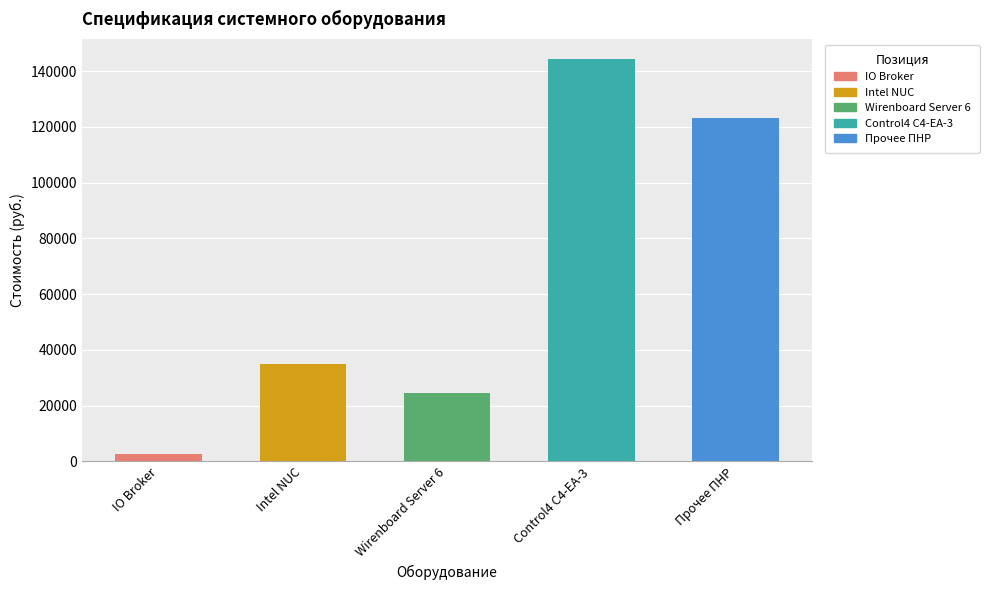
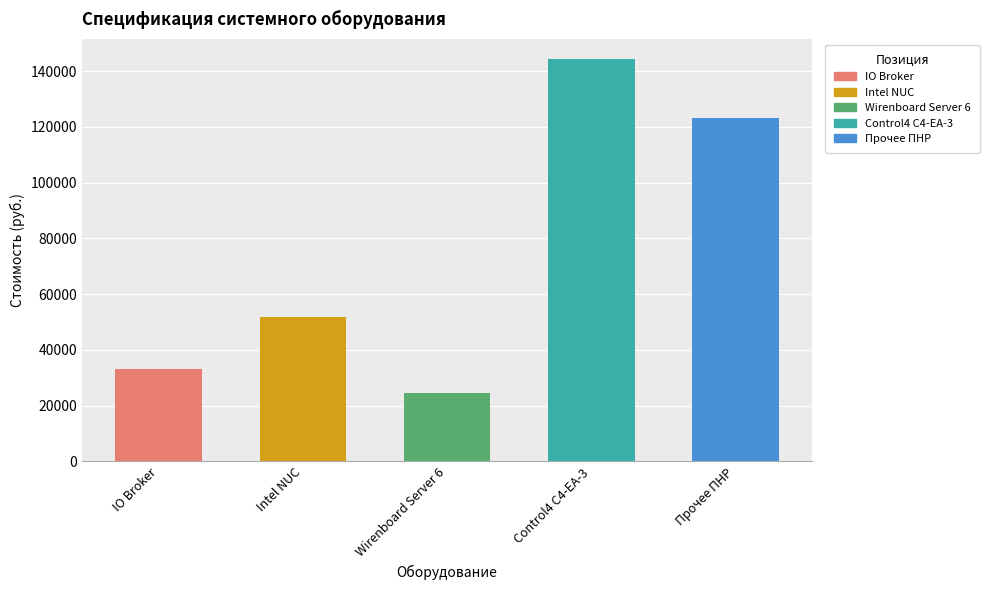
IO Broker: 3000 -> 33000
Intel NUC: 35000 -> 52000
